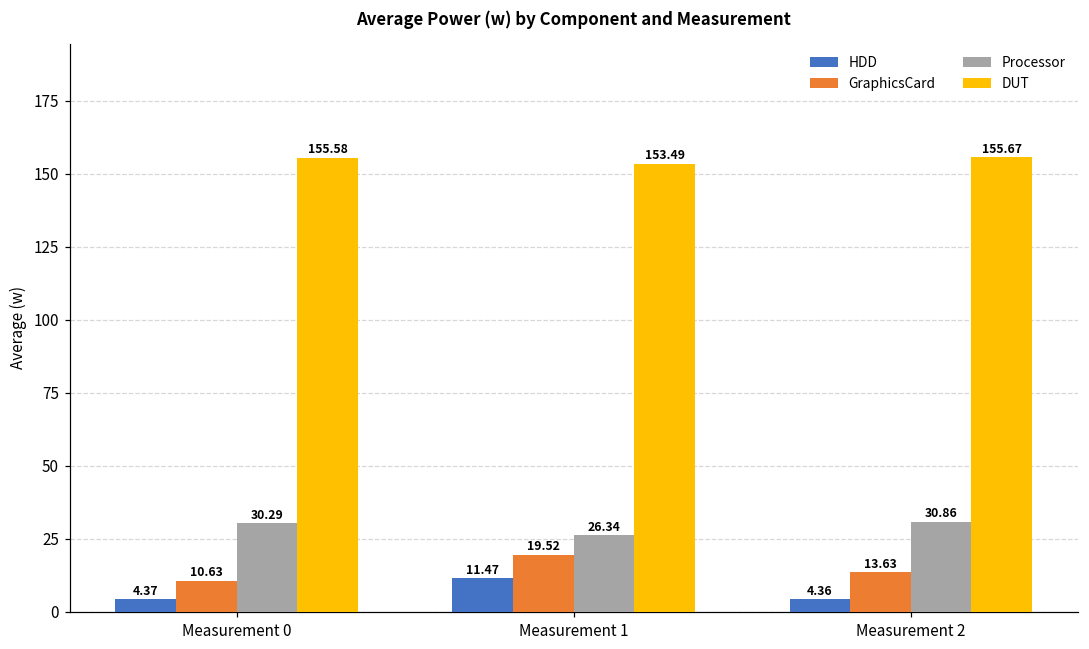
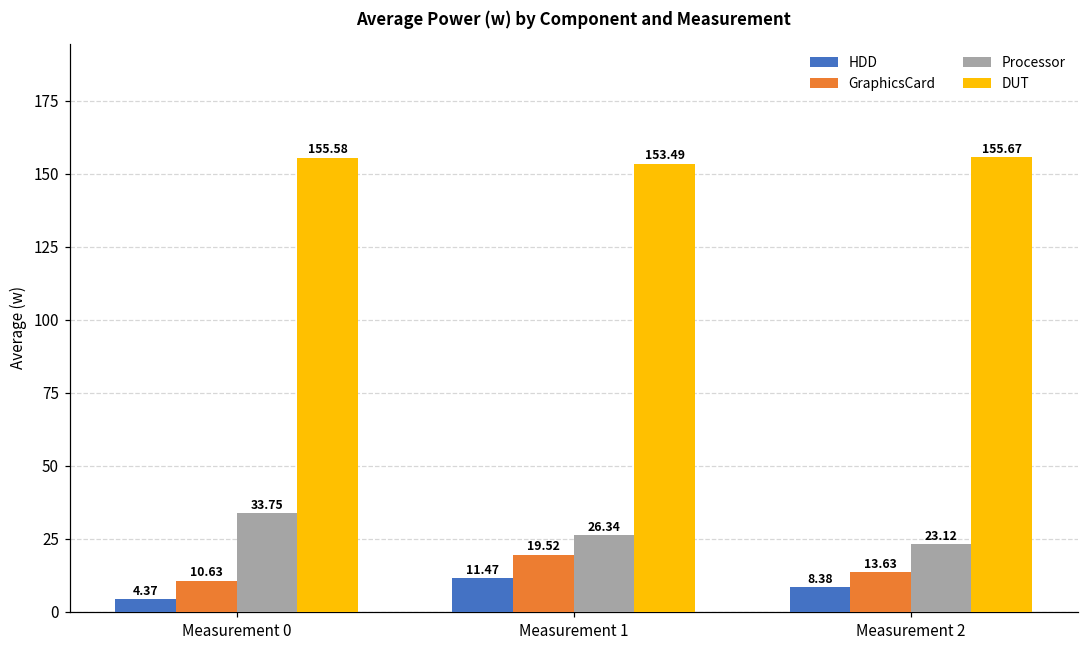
Processor, Measurement 0: 30.29 -> 33.75
HDD, Measurement 2: 4.36 -> 8.38
Processor, Measurement 2: 30.86 -> 23.12
